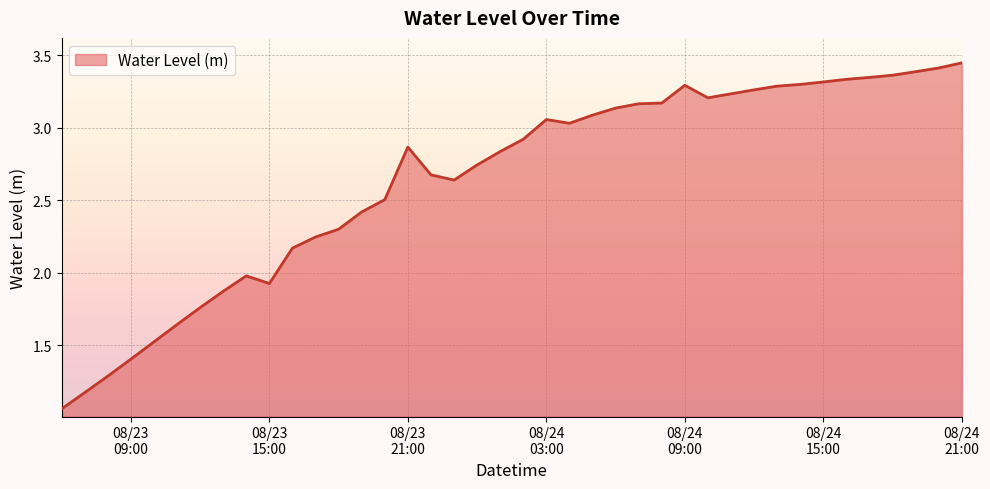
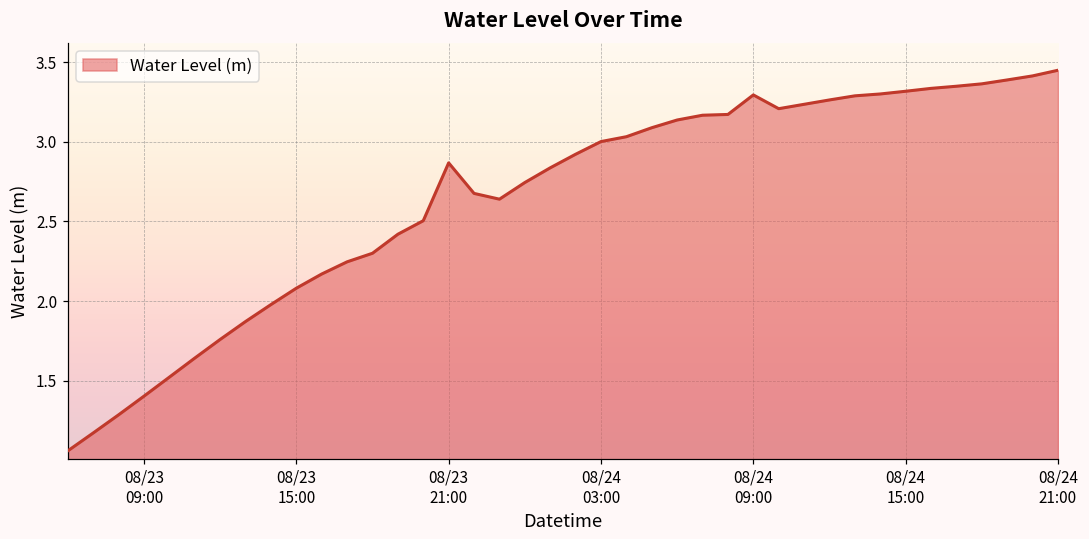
08/23 15:00: 1.93 -> 2.08
08/24 03:00: 3.06 -> 3.00
